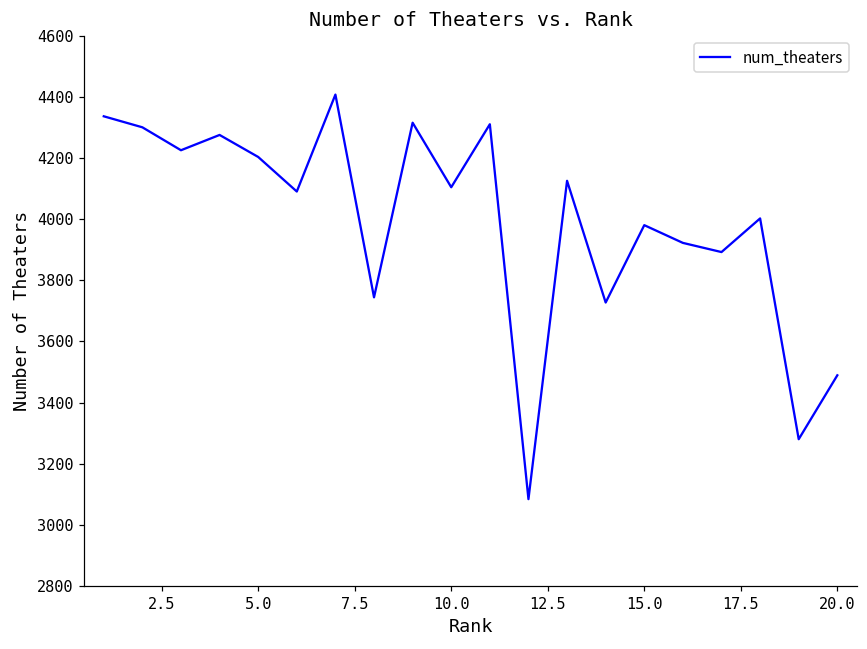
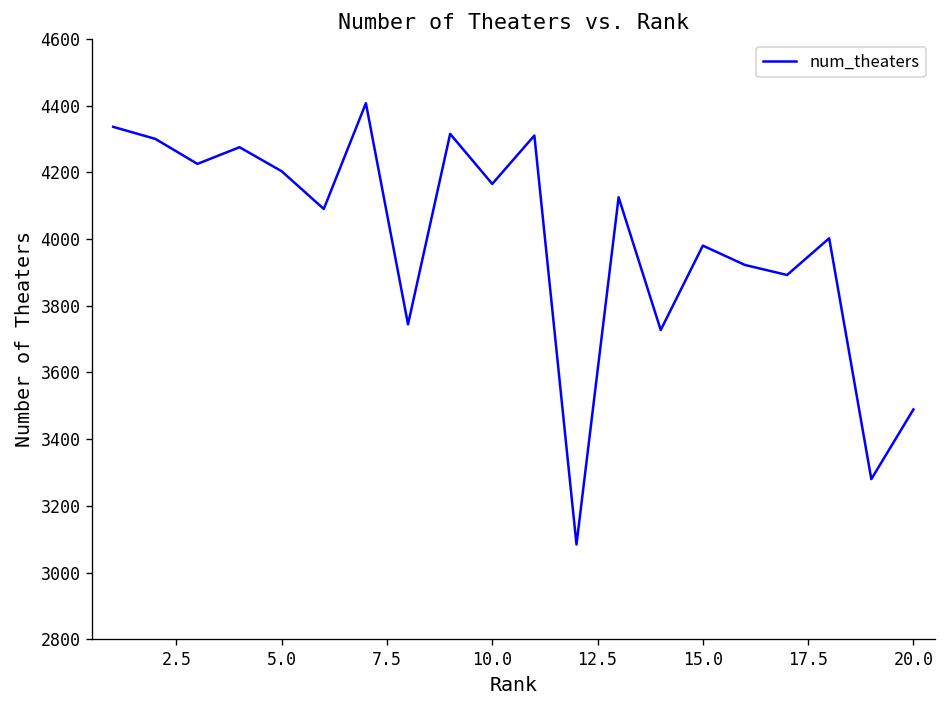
10.0: 4100 -> 4170
